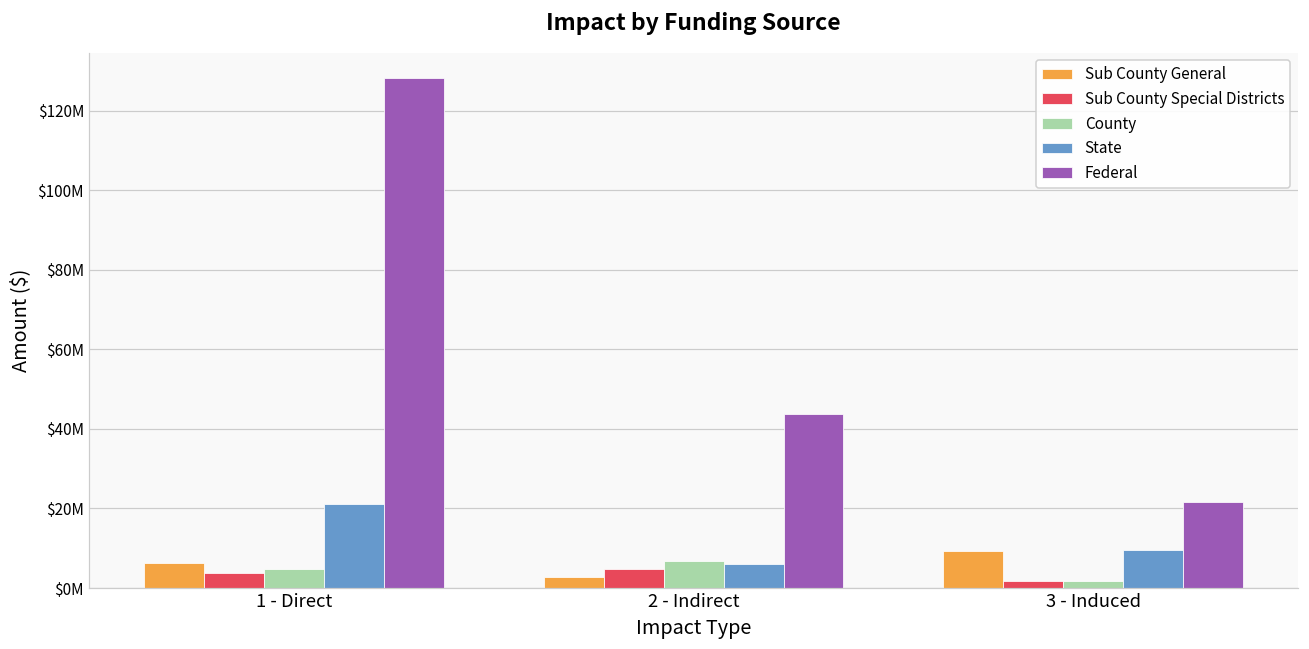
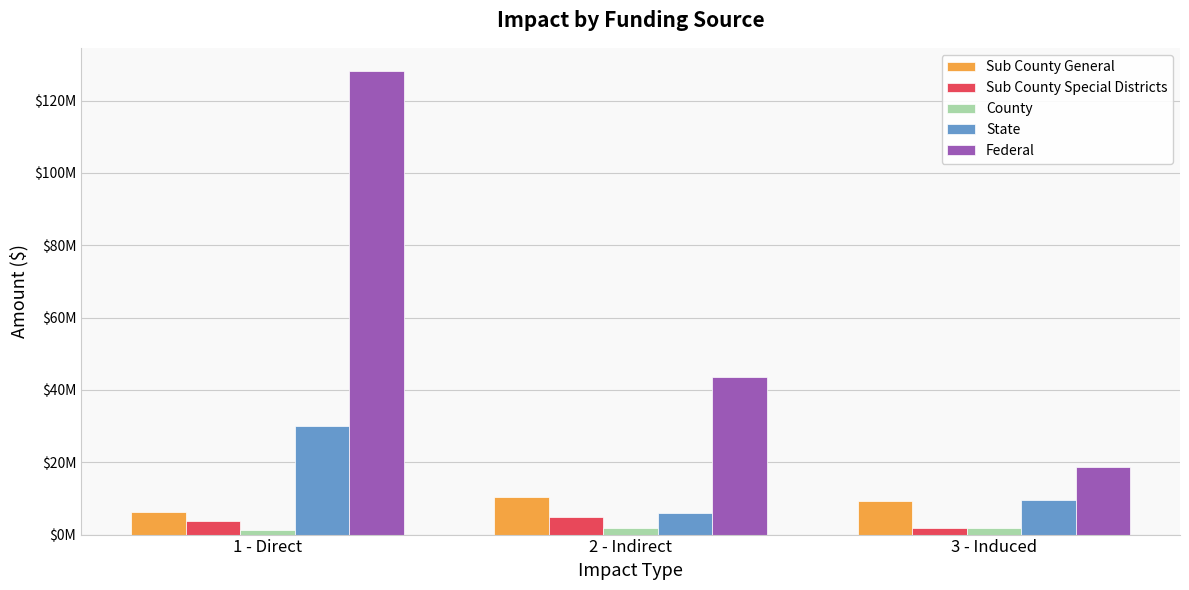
County, 1 - Direct: $5000000 -> $1000000
State, 1 - Direct: $21000000 -> $30000000
Sub County General, 2 - Indirect: $3000000 -> $10000000
County, 2 - Indirect: $7000000 -> $2000000
Federal, 3 - Induced: $22000000 -> $19000000
